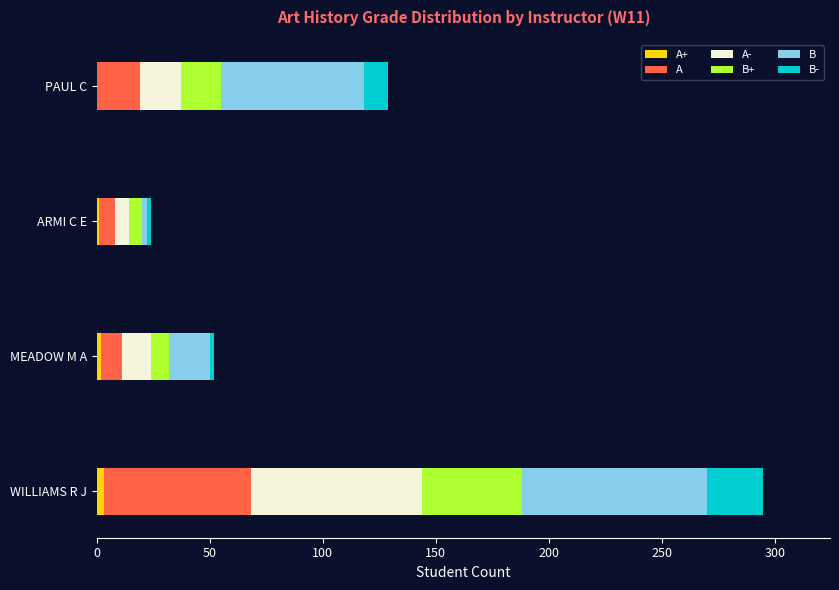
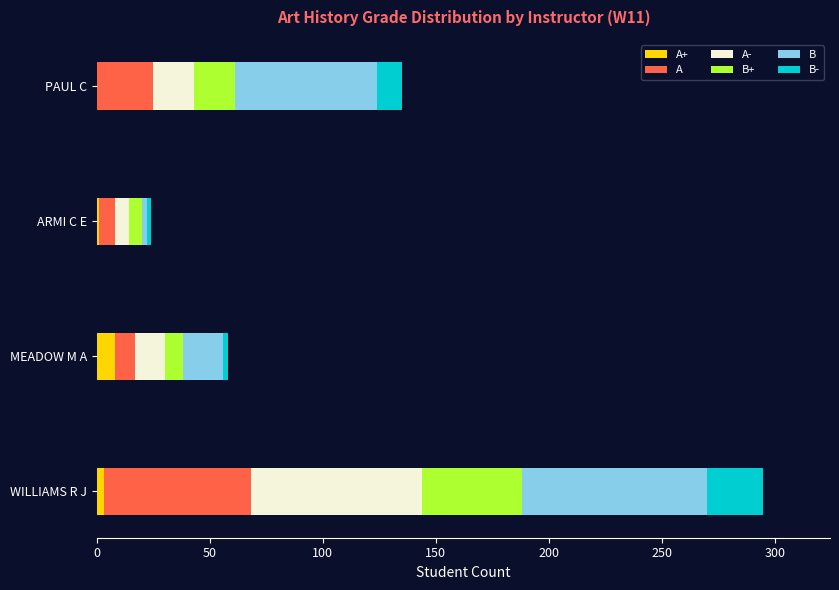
A, PAUL C: 19 -> 25
A+, MEADOW M A: 2 -> 8
